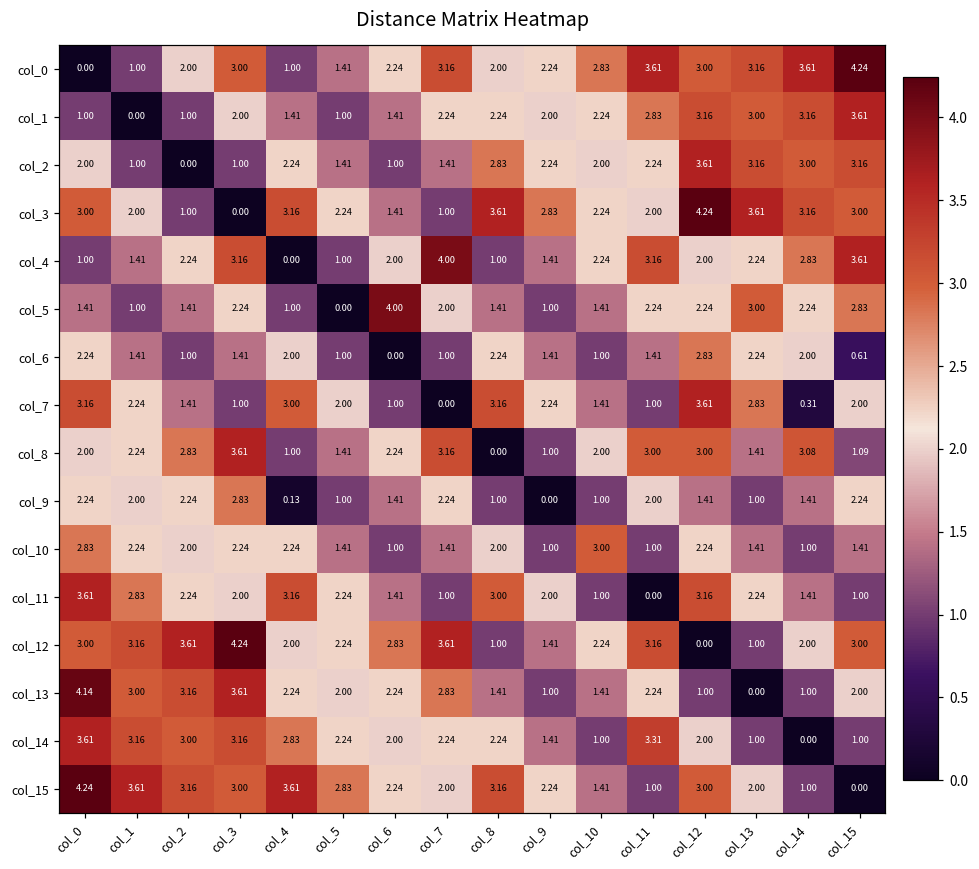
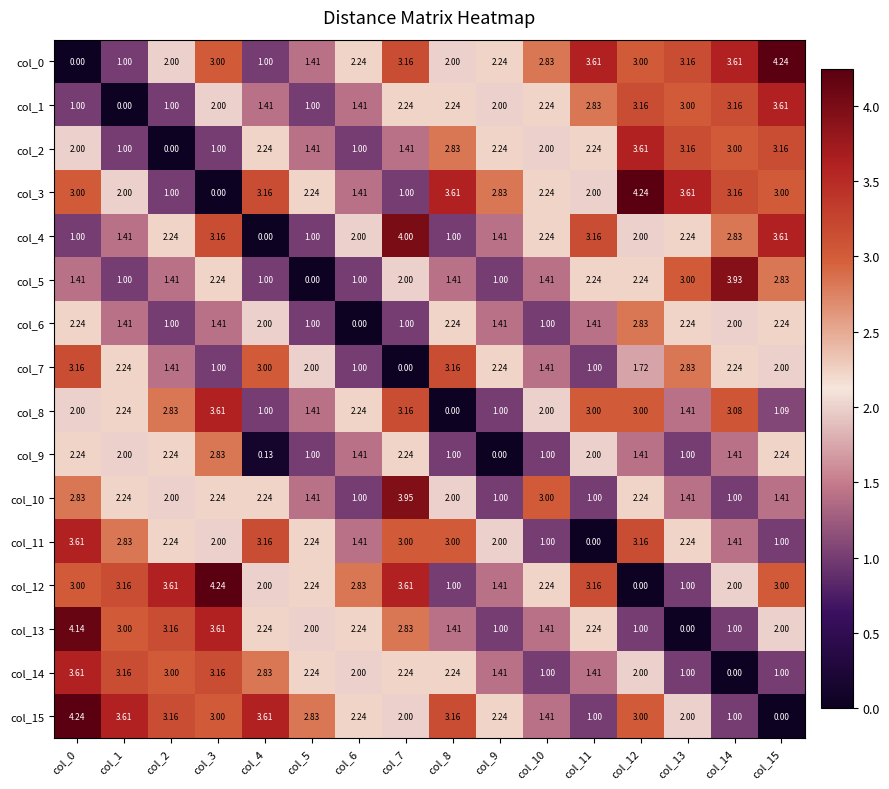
col_5, col_6: 4.00 -> 1.00
col_5, col_14: 2.24 -> 3.93
col_6, col_15: 0.61 -> 2.24
col_7, col_12: 3.61 -> 1.72
col_7, col_14: 0.31 -> 2.24
col_10, col_7: 1.41 -> 3.95
col_11, col_7: 1.00 -> 3.00
col_14, col_11: 3.31 -> 1.41
